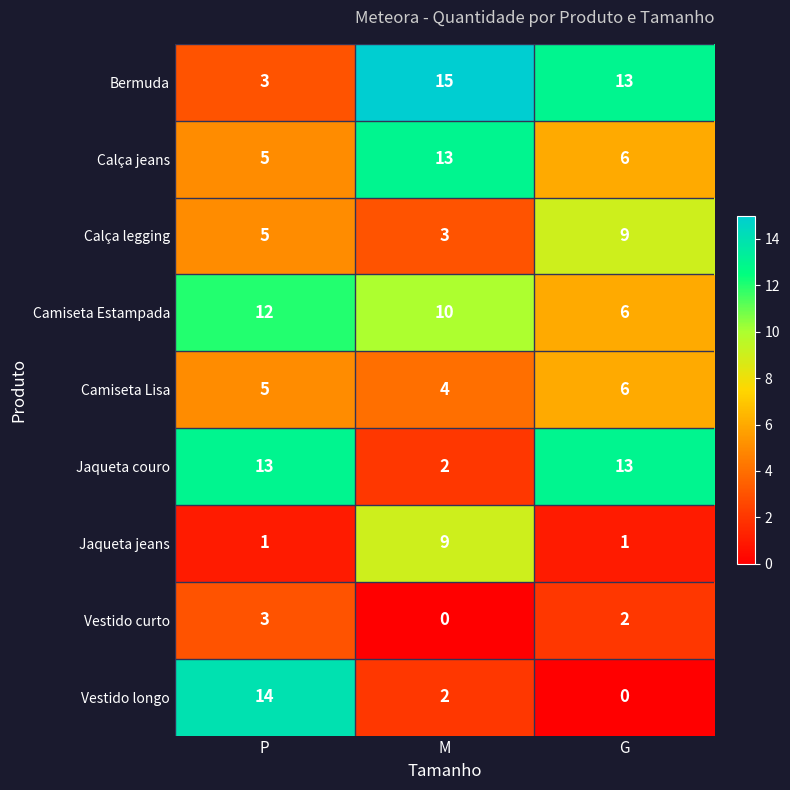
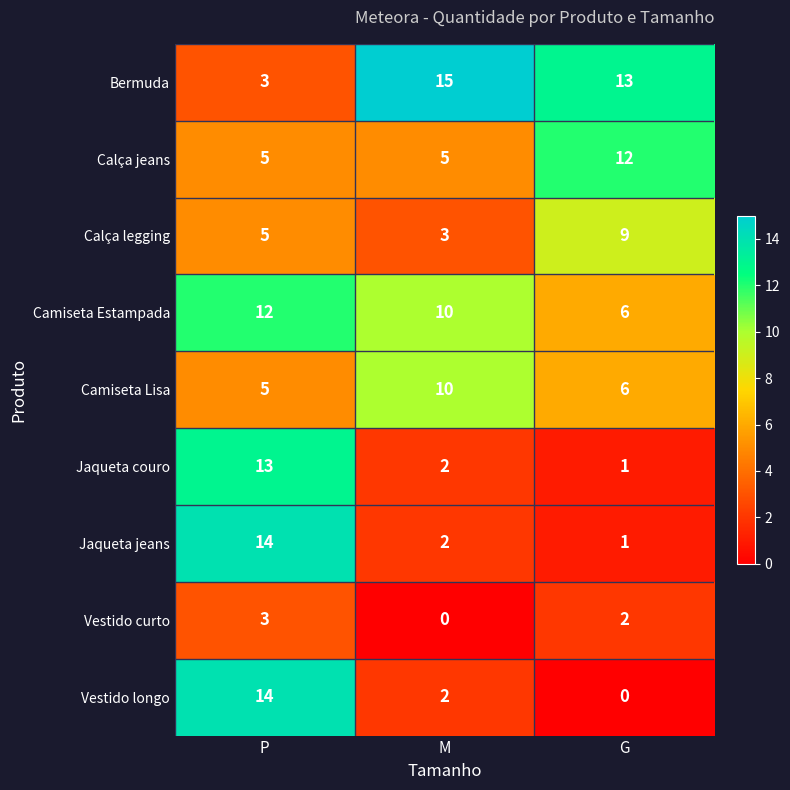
Calça jeans, M: 13 -> 5
Calça jeans, G: 6 -> 12
Camiseta Lisa, M: 4 -> 10
Jaqueta couro, G: 13 -> 1
Jaqueta jeans, P: 1 -> 14
Jaqueta jeans, M: 9 -> 2
